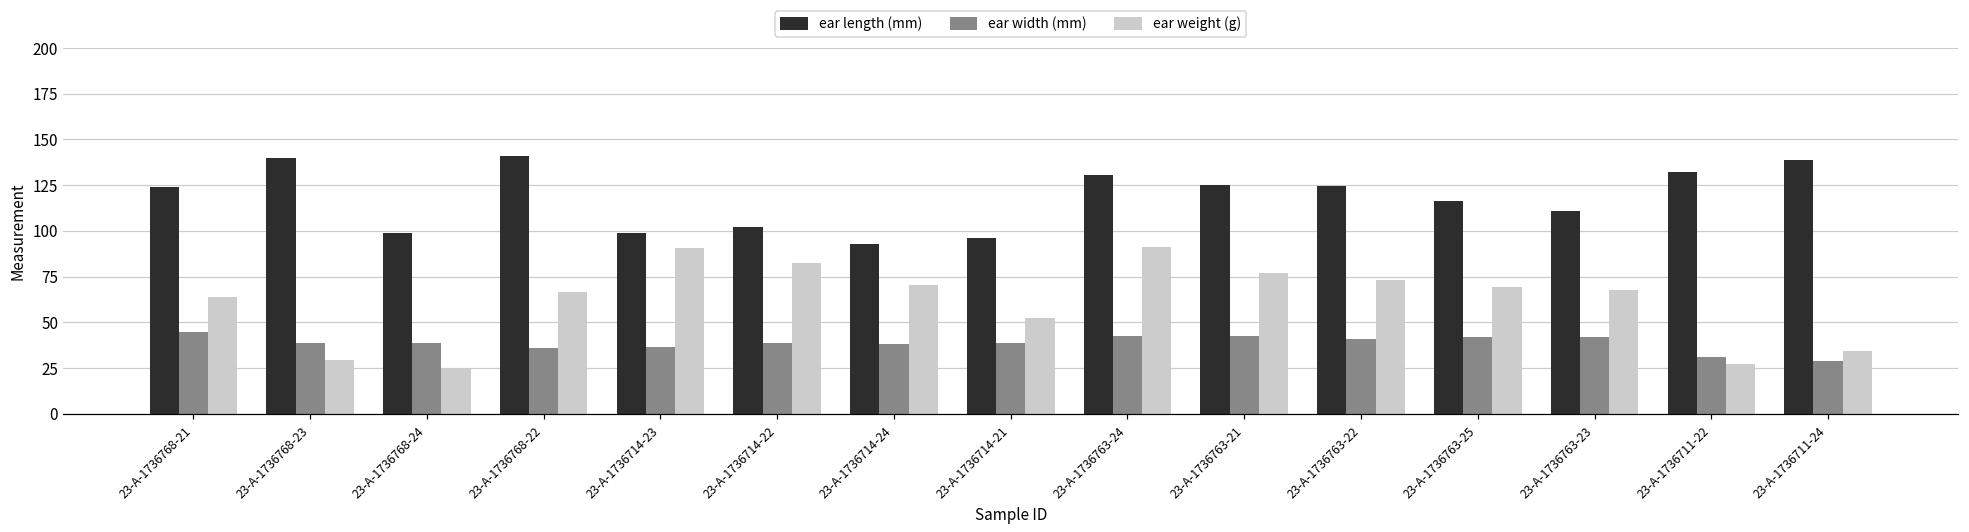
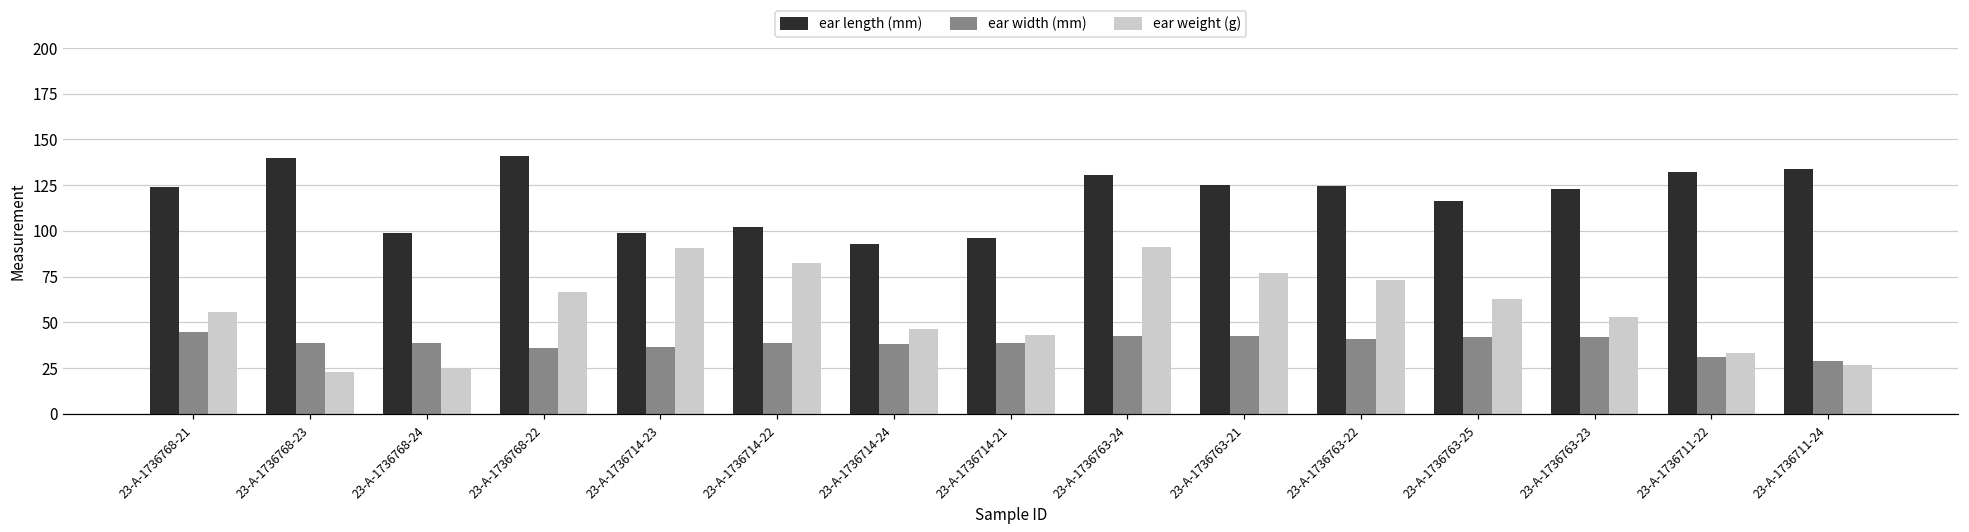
ear weight (g), 23-A-1736768-21: 64 -> 56
ear weight (g), 23-A-1736768-23: 29 -> 23
ear weight (g), 23-A-1736714-24: 71 -> 46
ear weight (g), 23-A-1736714-21: 53 -> 43
ear weight (g), 23-A-1736763-25: 69 -> 63
ear length (mm), 23-A-1736763-23: 111 -> 123
ear weight (g), 23-A-1736763-23: 68 -> 53
ear weight (g), 23-A-1736711-22: 27 -> 34
ear length (mm), 23-A-1736711-24: 139 -> 134
ear weight (g), 23-A-1736711-24: 34 -> 27
